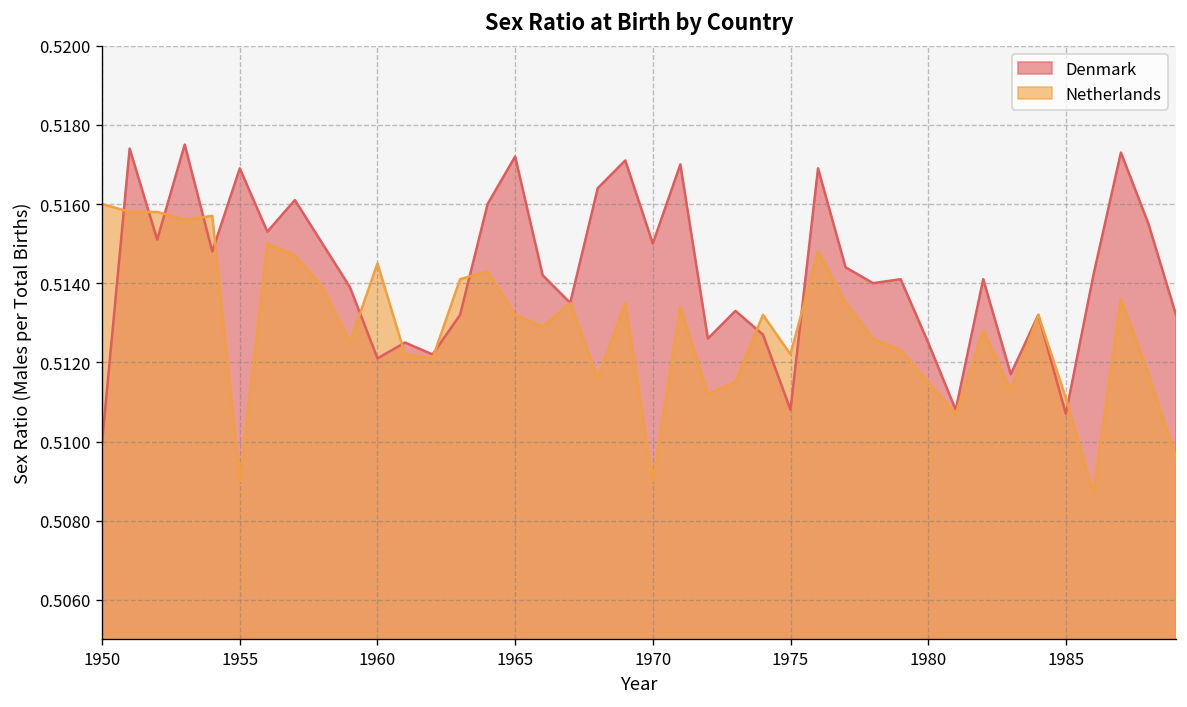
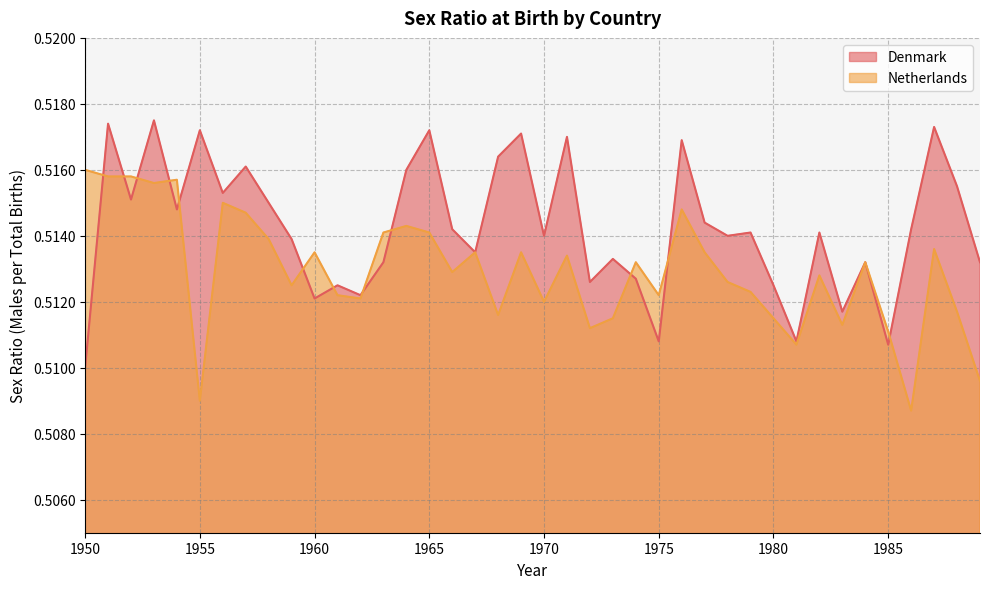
Denmark, 1955: 0.5169 -> 0.5172
Netherlands, 1960: 0.5145 -> 0.5135
Netherlands, 1965: 0.5132 -> 0.5141
Denmark, 1970: 0.515 -> 0.514
Netherlands, 1970: 0.509 -> 0.512
